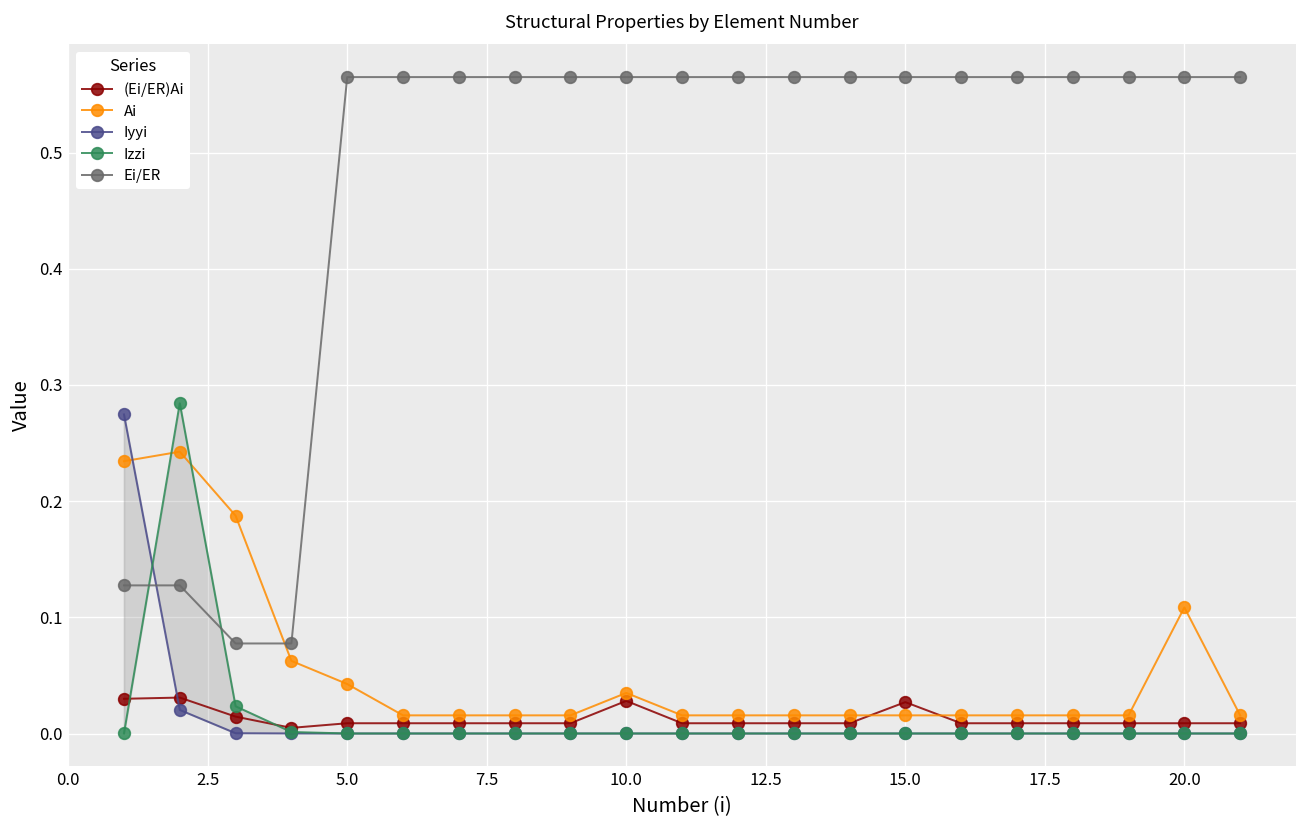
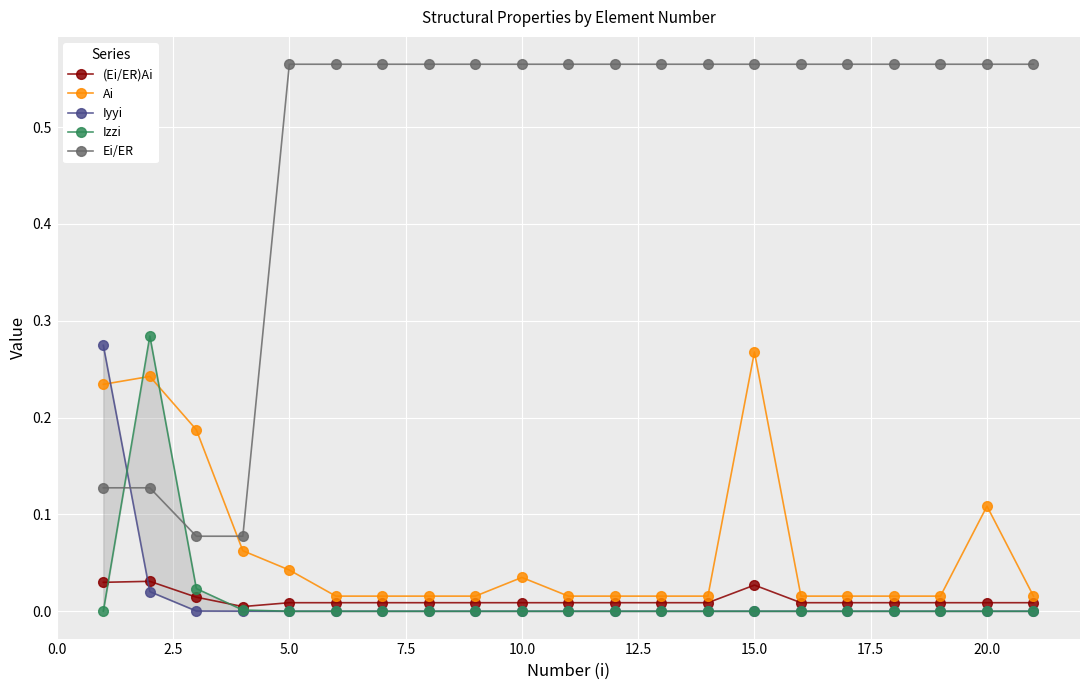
(Ei/ER)Ai, 10.0: 0.03 -> 0.01
Ai, 15.0: 0.02 -> 0.27
